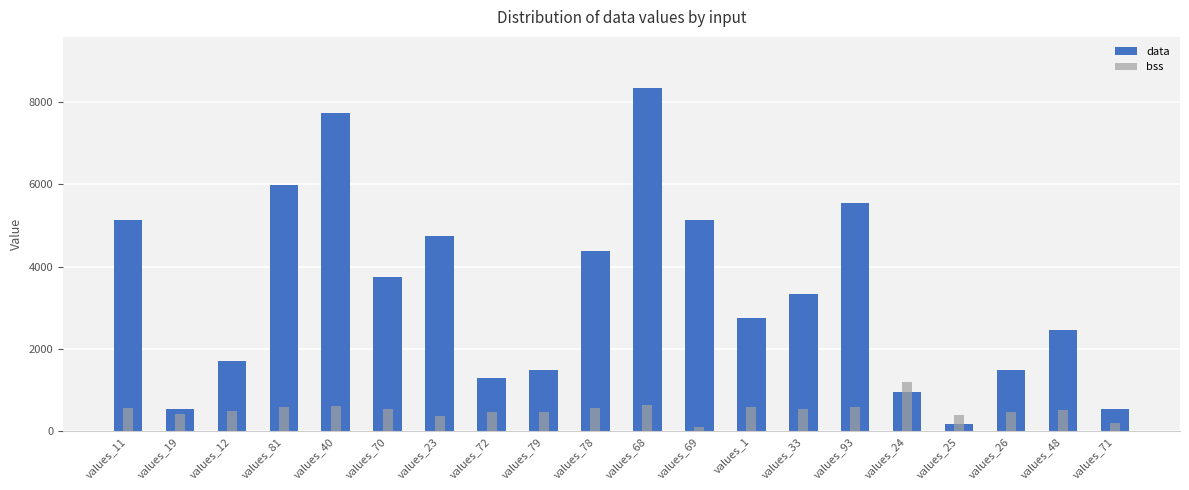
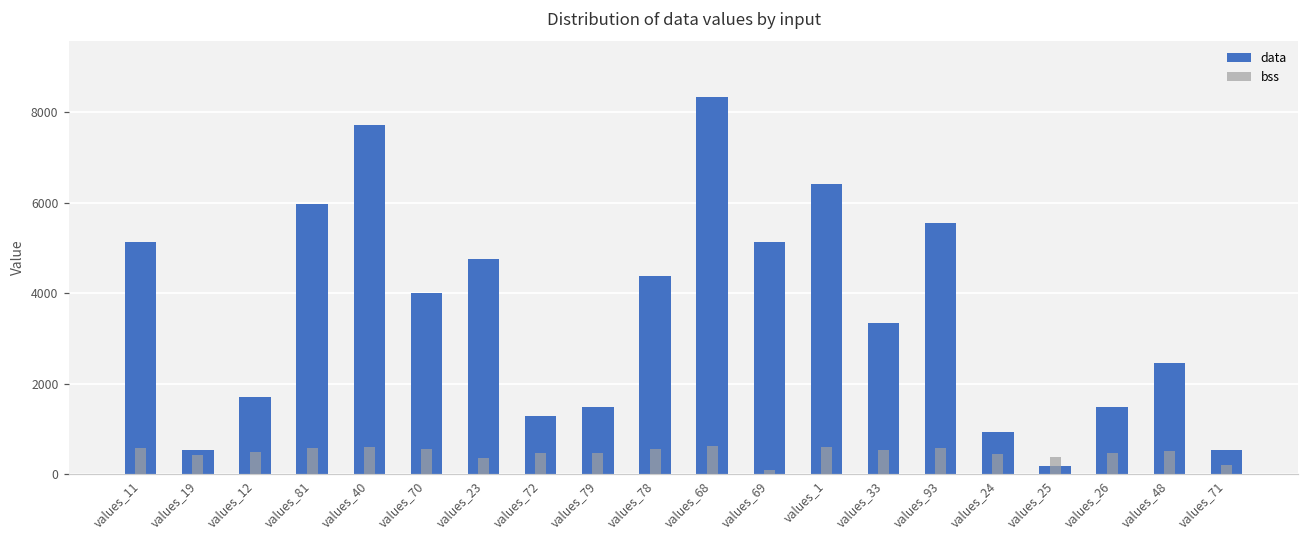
data, values_70: 3800 -> 4000
data, values_1: 2700 -> 6400
bss, values_24: 1200 -> 500
